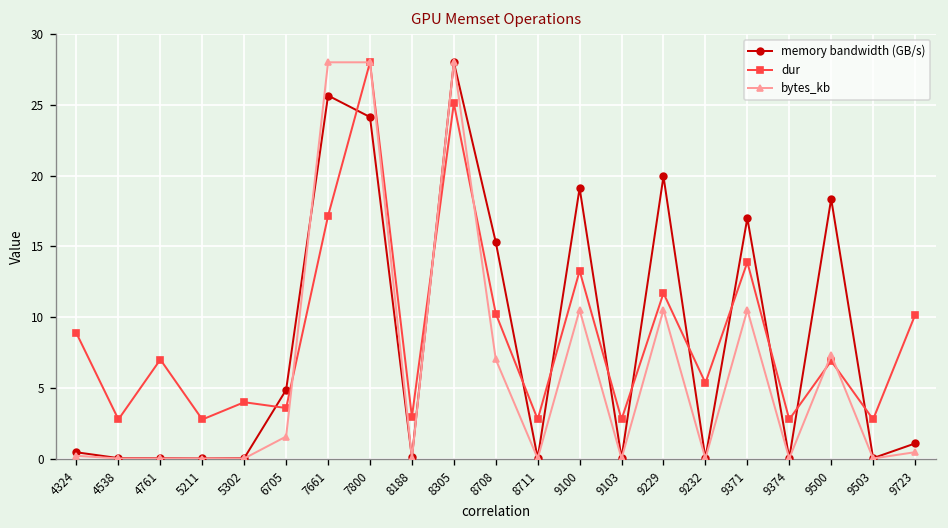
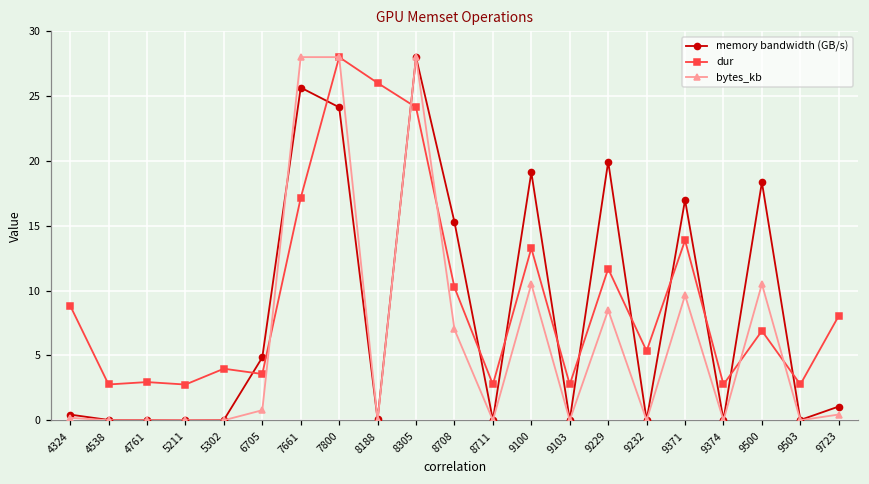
dur, 4761: 7.0 -> 2.9
bytes_kb, 6705: 1.6 -> 0.8
dur, 8188: 2.9 -> 26.0
dur, 8305: 25.1 -> 24.1
bytes_kb, 9229: 10.5 -> 8.5
bytes_kb, 9371: 10.5 -> 9.6
bytes_kb, 9500: 7.3 -> 10.5
dur, 9723: 10.1 -> 8.1
